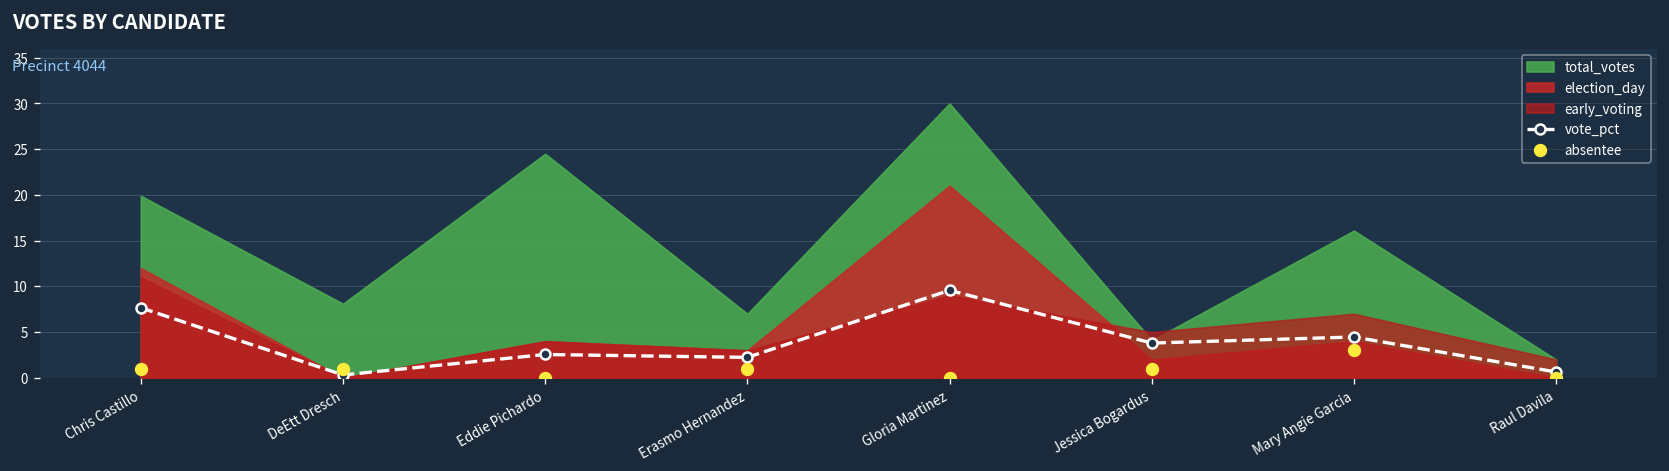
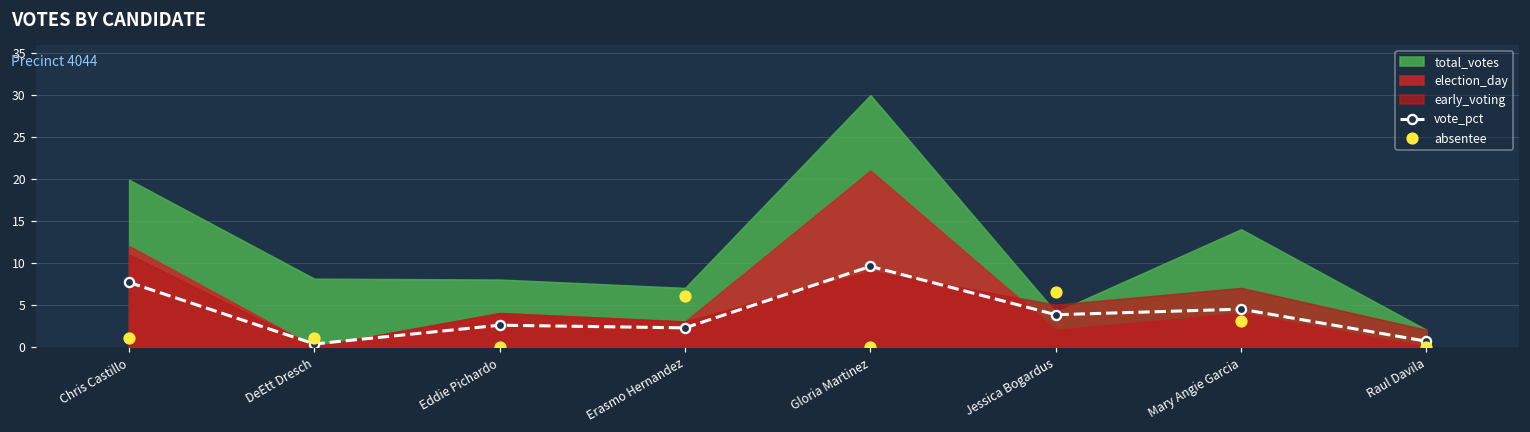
total_votes, Eddie Pichardo: 25 -> 8
absentee, Erasmo Hernandez: 1 -> 6
absentee, Jessica Bogardus: 1 -> 7
total_votes, Mary Angie Garcia: 16 -> 14
